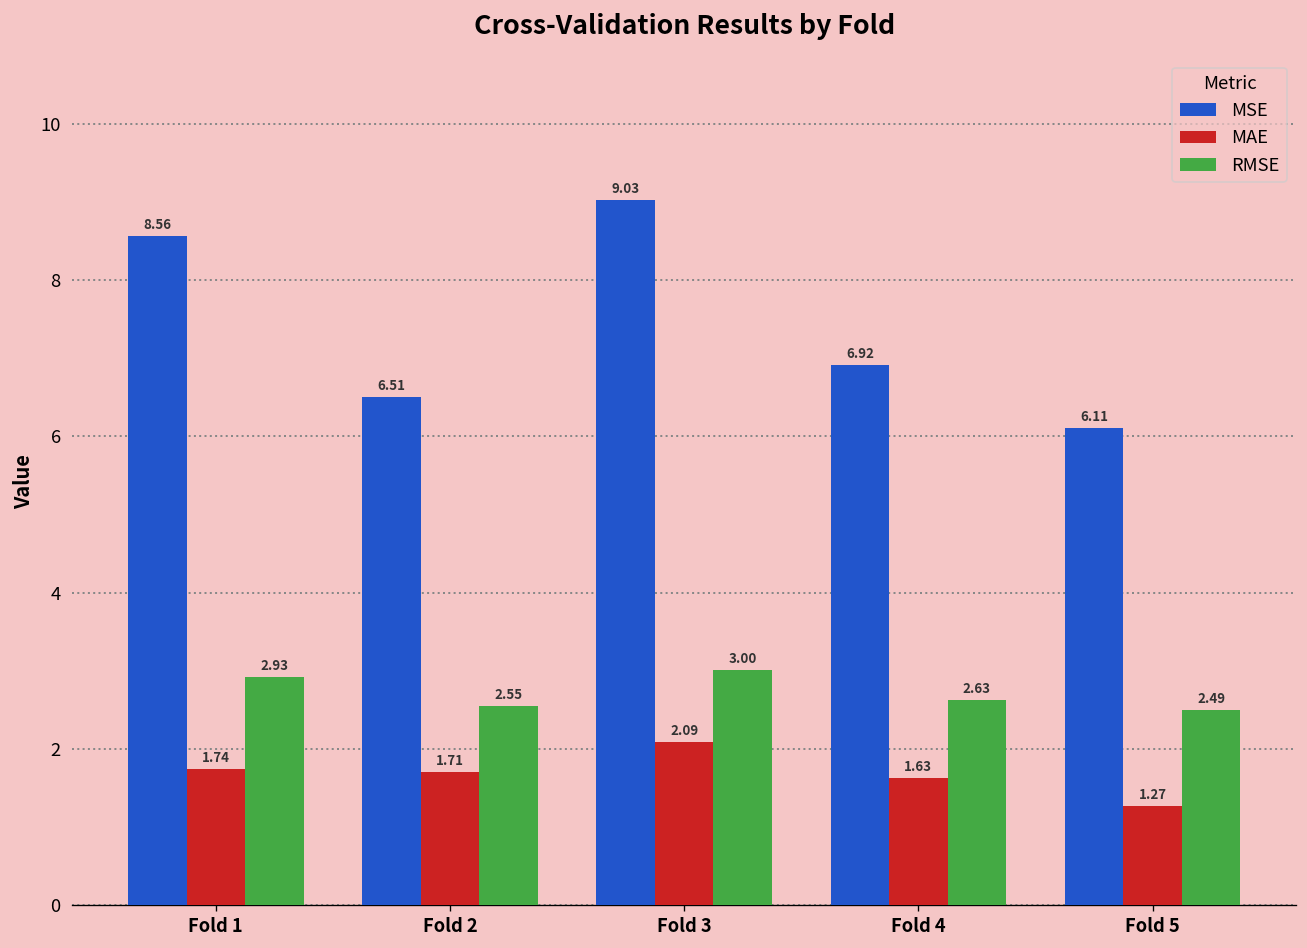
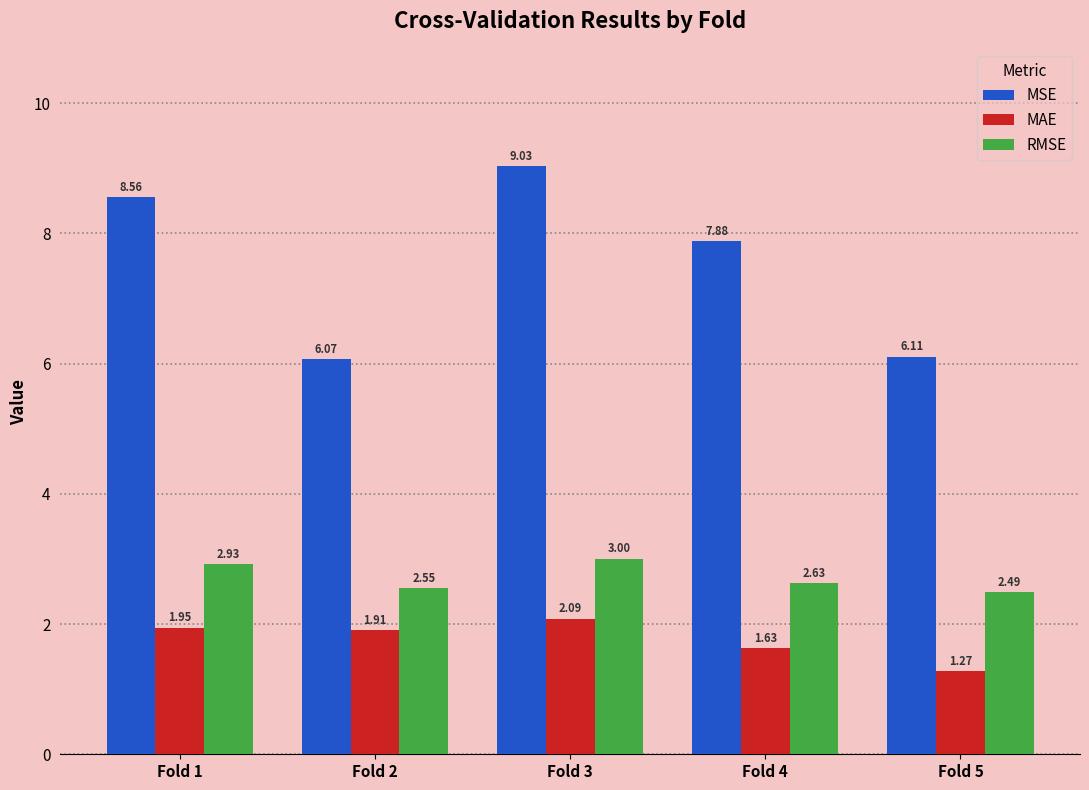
MAE, Fold 1: 1.74 -> 1.95
MSE, Fold 2: 6.51 -> 6.07
MAE, Fold 2: 1.71 -> 1.91
MSE, Fold 4: 6.92 -> 7.88
